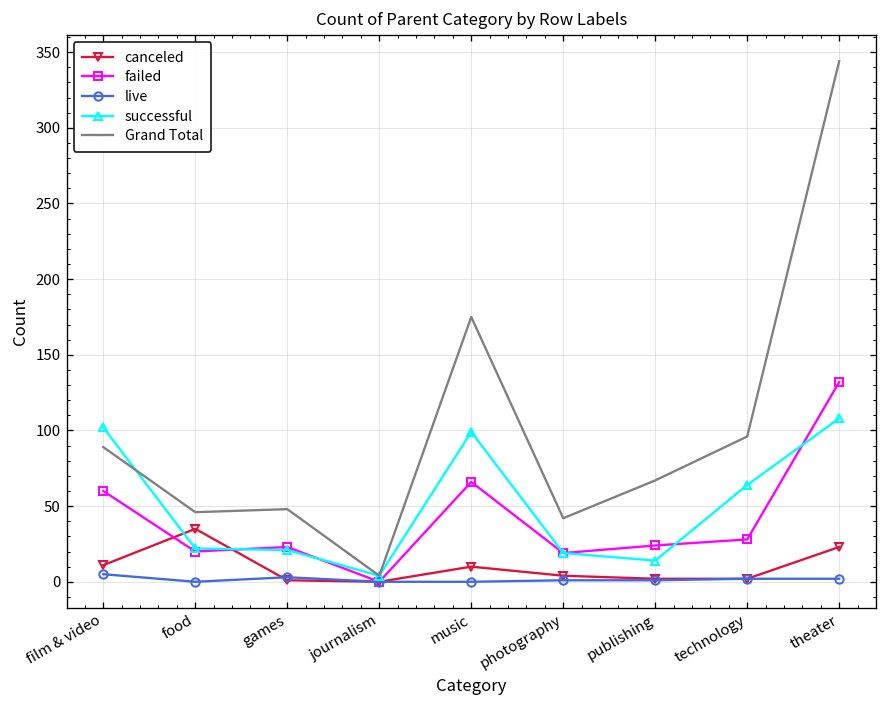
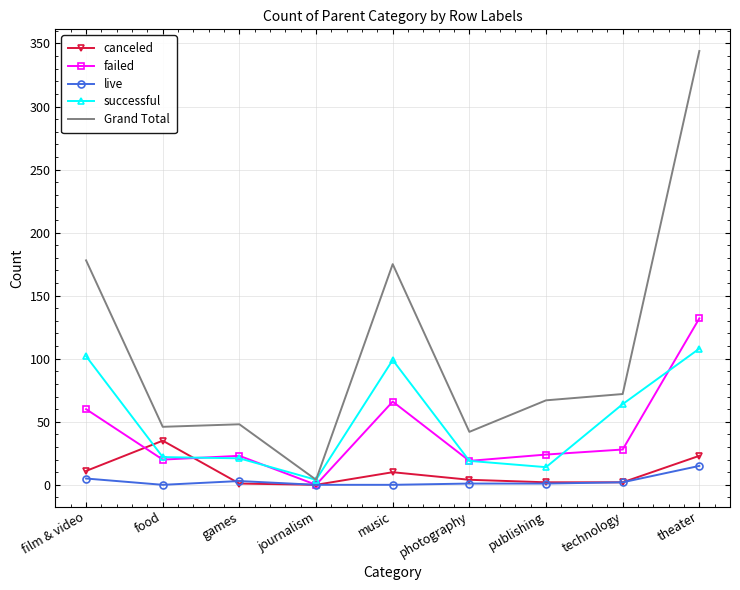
Grand Total, film & video: 89 -> 178
Grand Total, technology: 96 -> 72
live, theater: 2 -> 15
